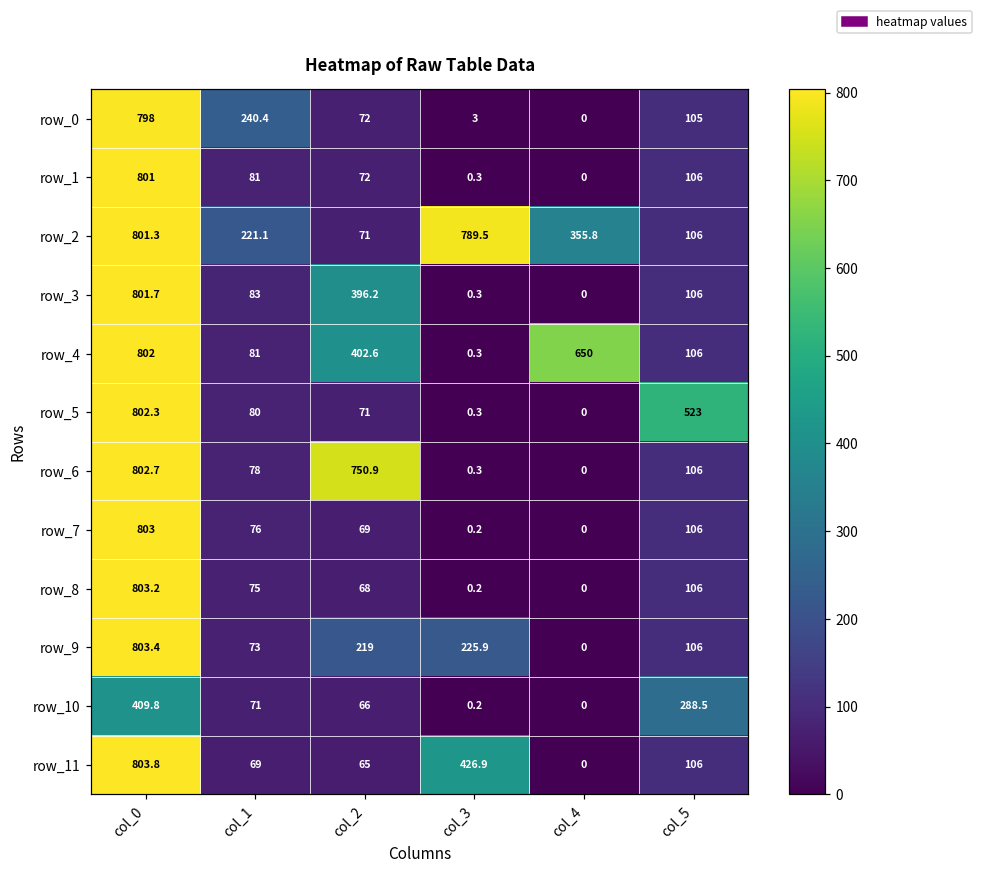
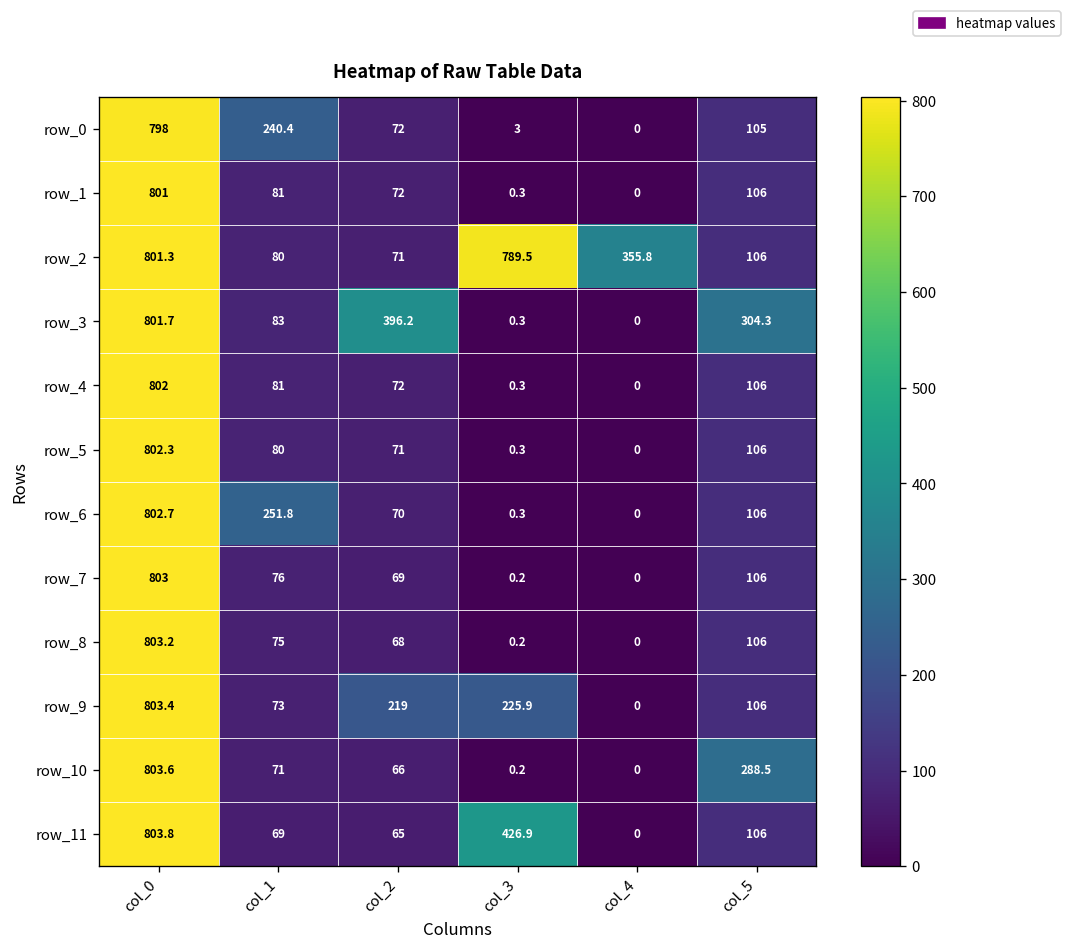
row_2, col_1: 221.1 -> 80
row_3, col_5: 106 -> 304.3
row_4, col_2: 402.6 -> 72
row_4, col_4: 650 -> 0
row_5, col_5: 523 -> 106
row_6, col_1: 78 -> 251.8
row_6, col_2: 750.9 -> 70
row_10, col_0: 409.8 -> 803.6
